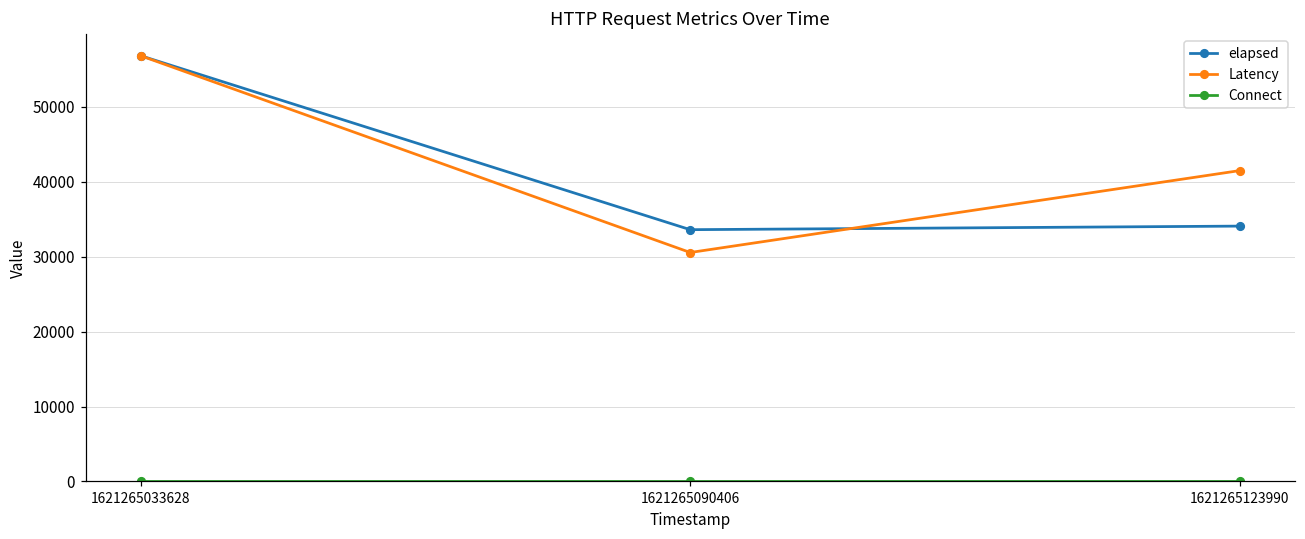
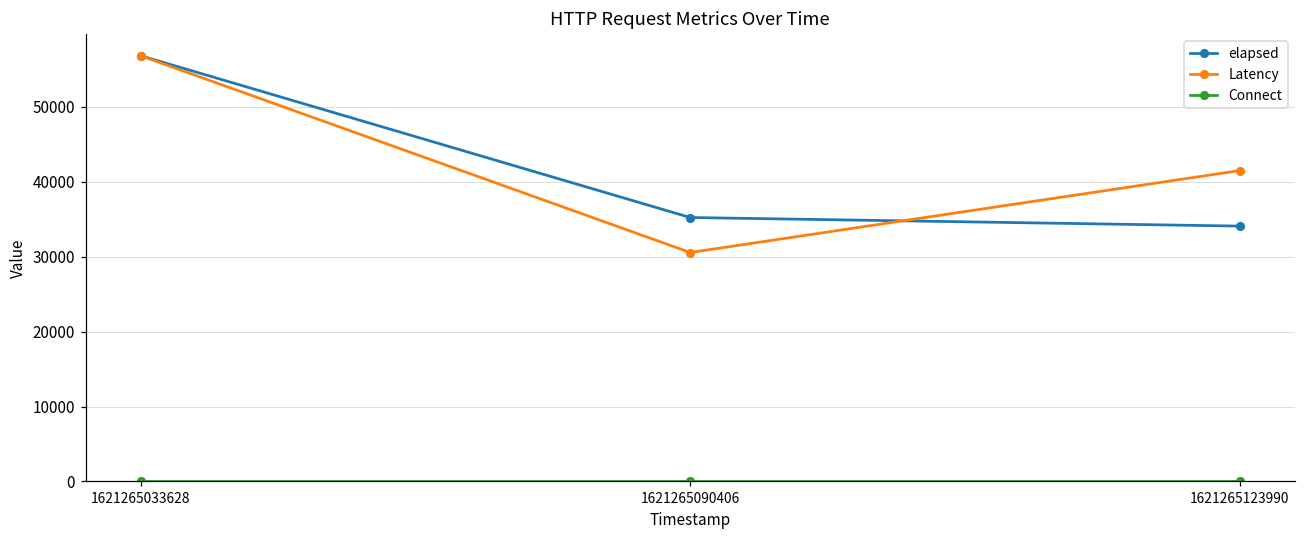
elapsed, 1621265090406: 34000 -> 35000
